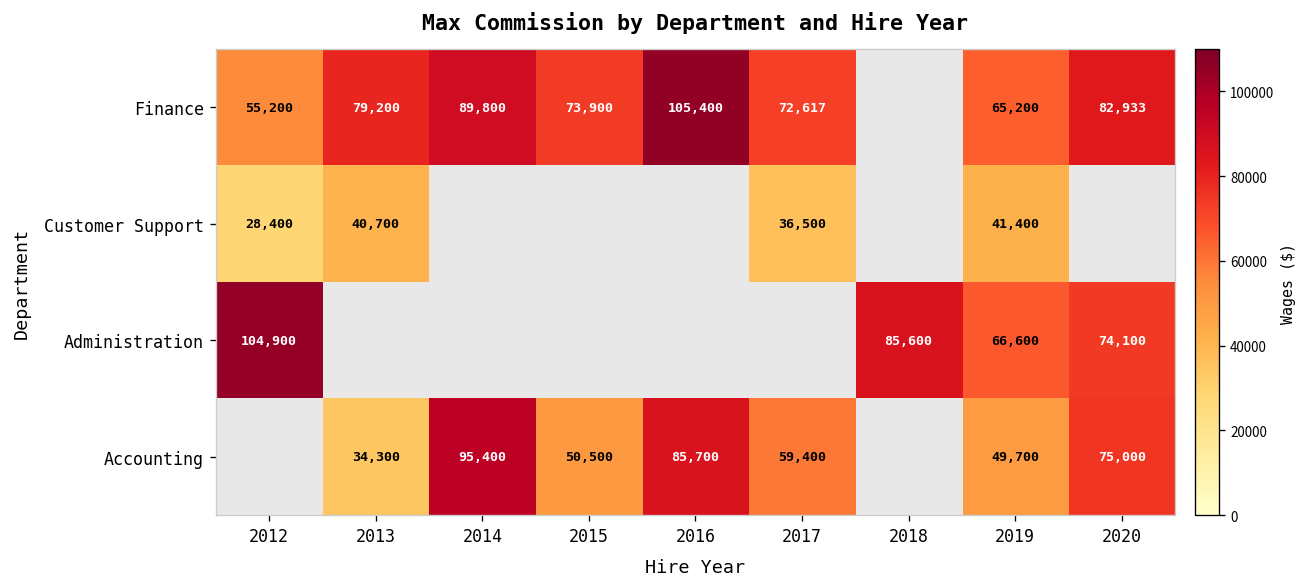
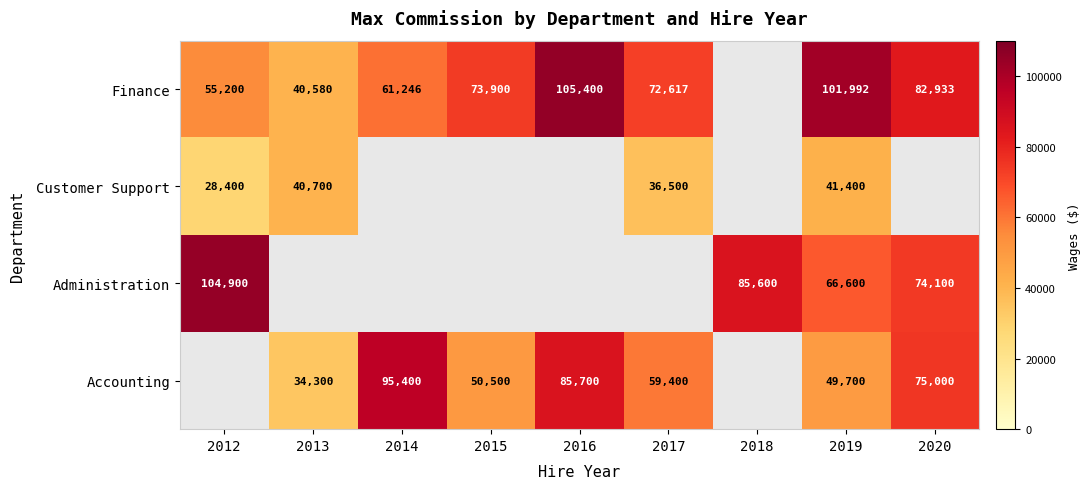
Finance, 2013: 79,200 -> 40,580
Finance, 2014: 89,800 -> 61,246
Finance, 2019: 65,200 -> 101,992
